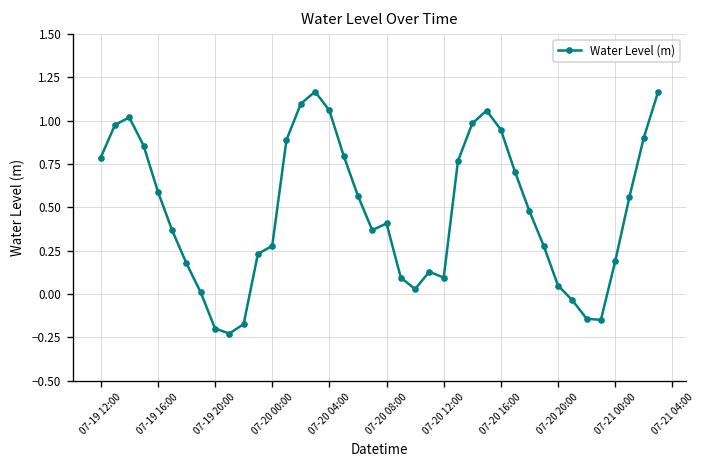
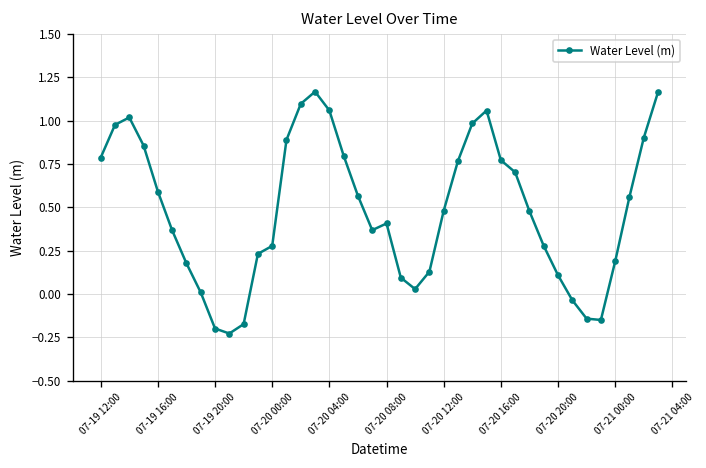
07-20 12:00: 0.09 -> 0.48
07-20 16:00: 0.95 -> 0.77
07-20 20:00: 0.05 -> 0.11
